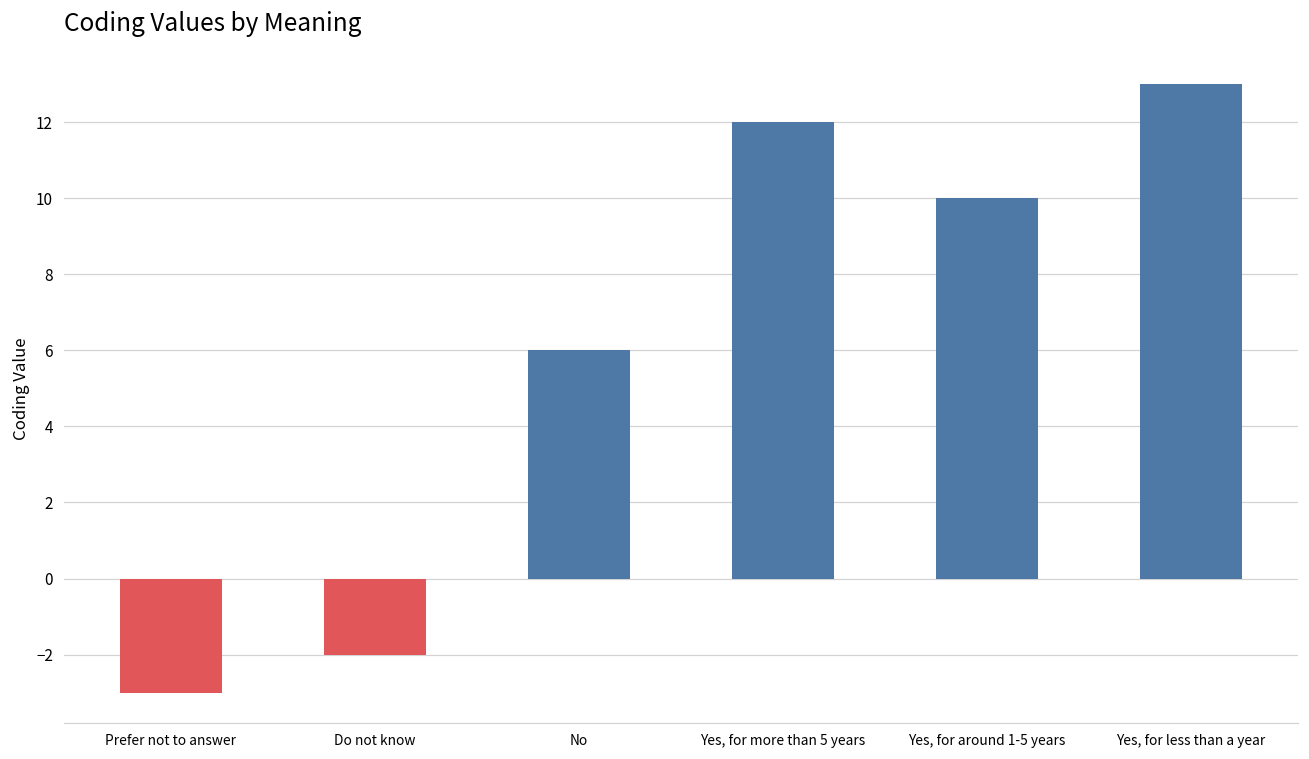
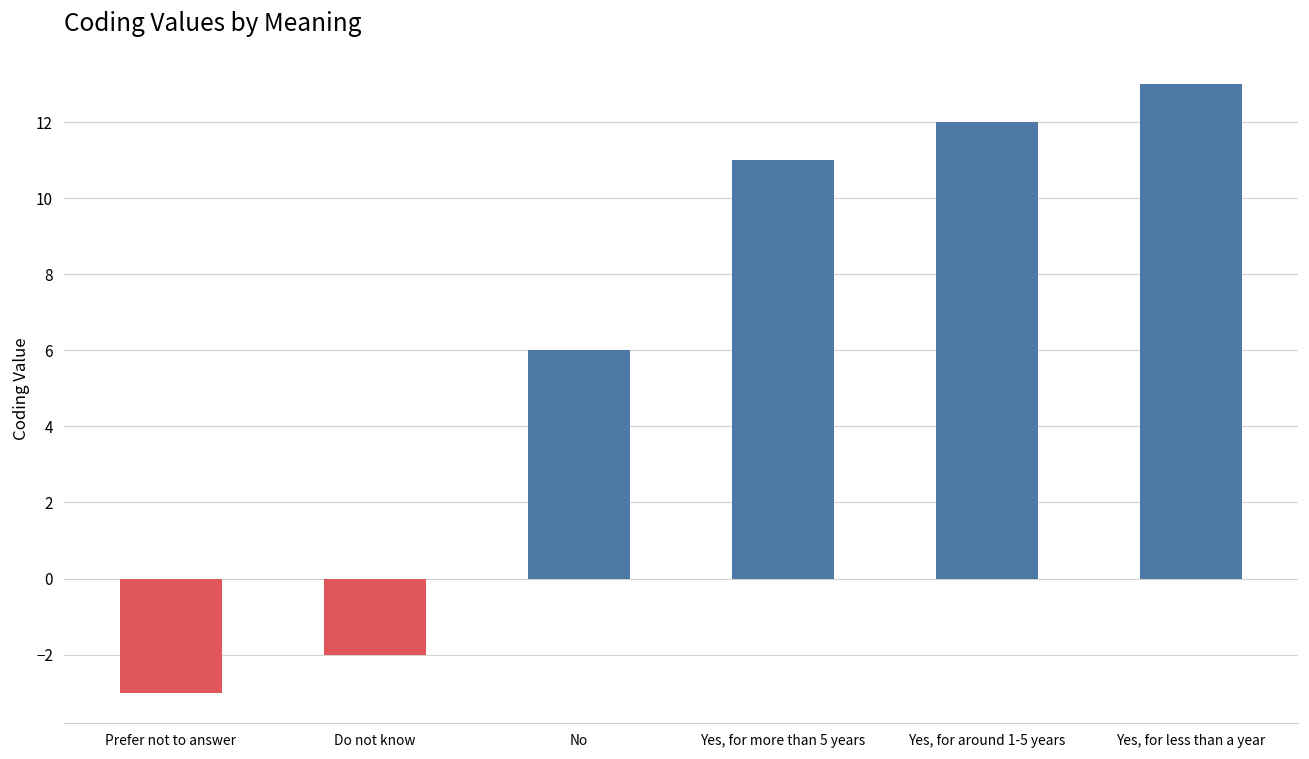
Yes, for more than 5 years: 12 -> 11
Yes, for around 1-5 years: 10 -> 12
